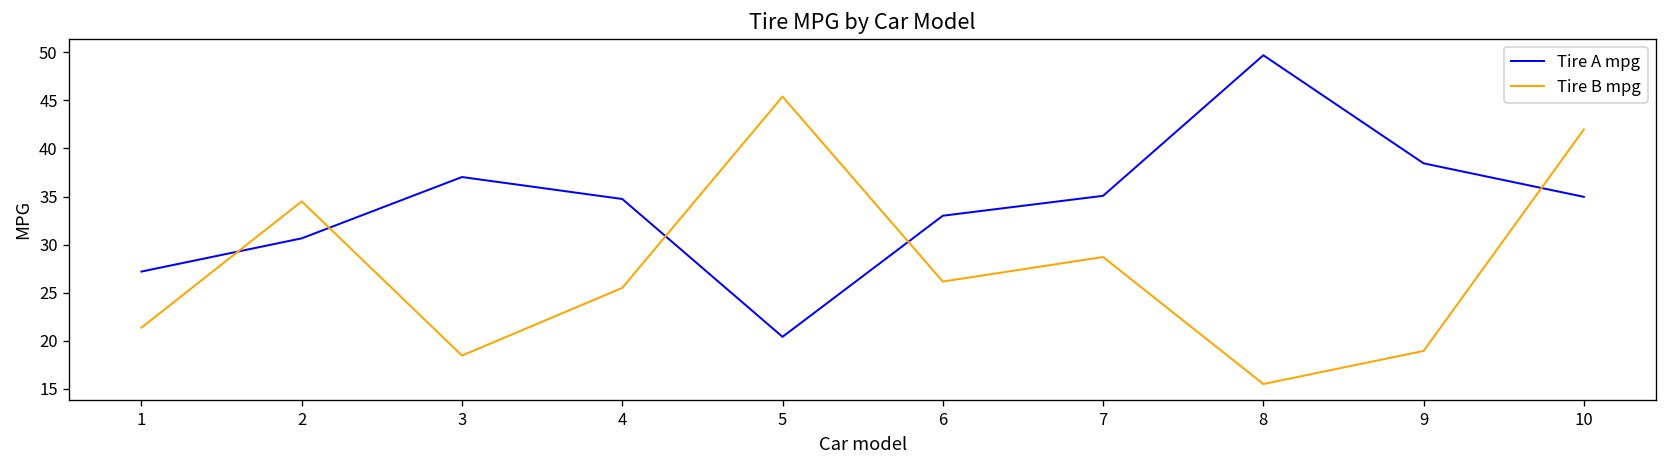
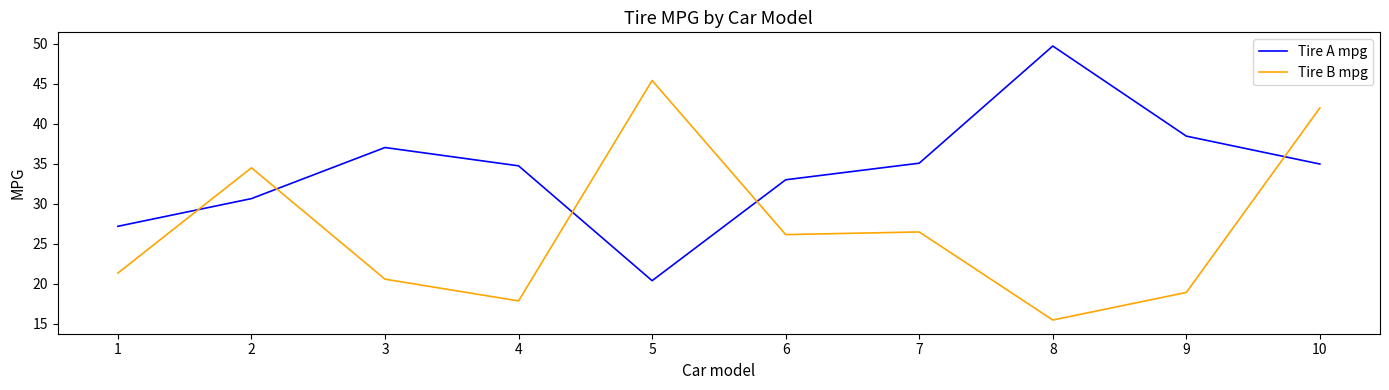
Tire B mpg, 3: 18 -> 21
Tire B mpg, 4: 25 -> 18
Tire B mpg, 7: 29 -> 26
